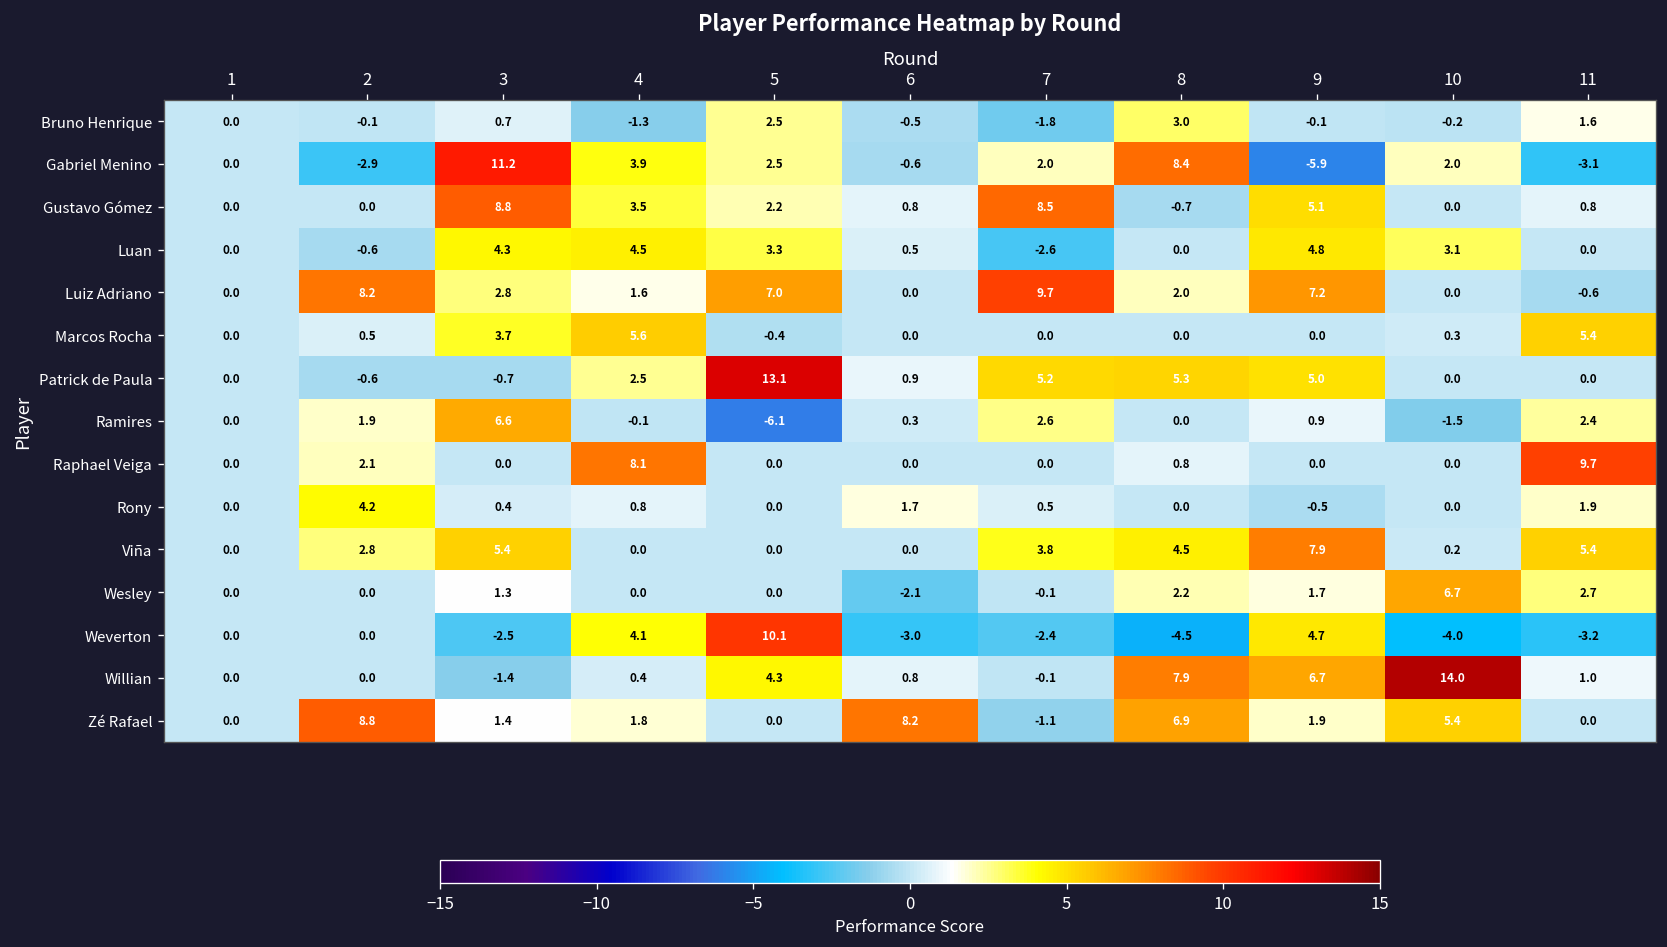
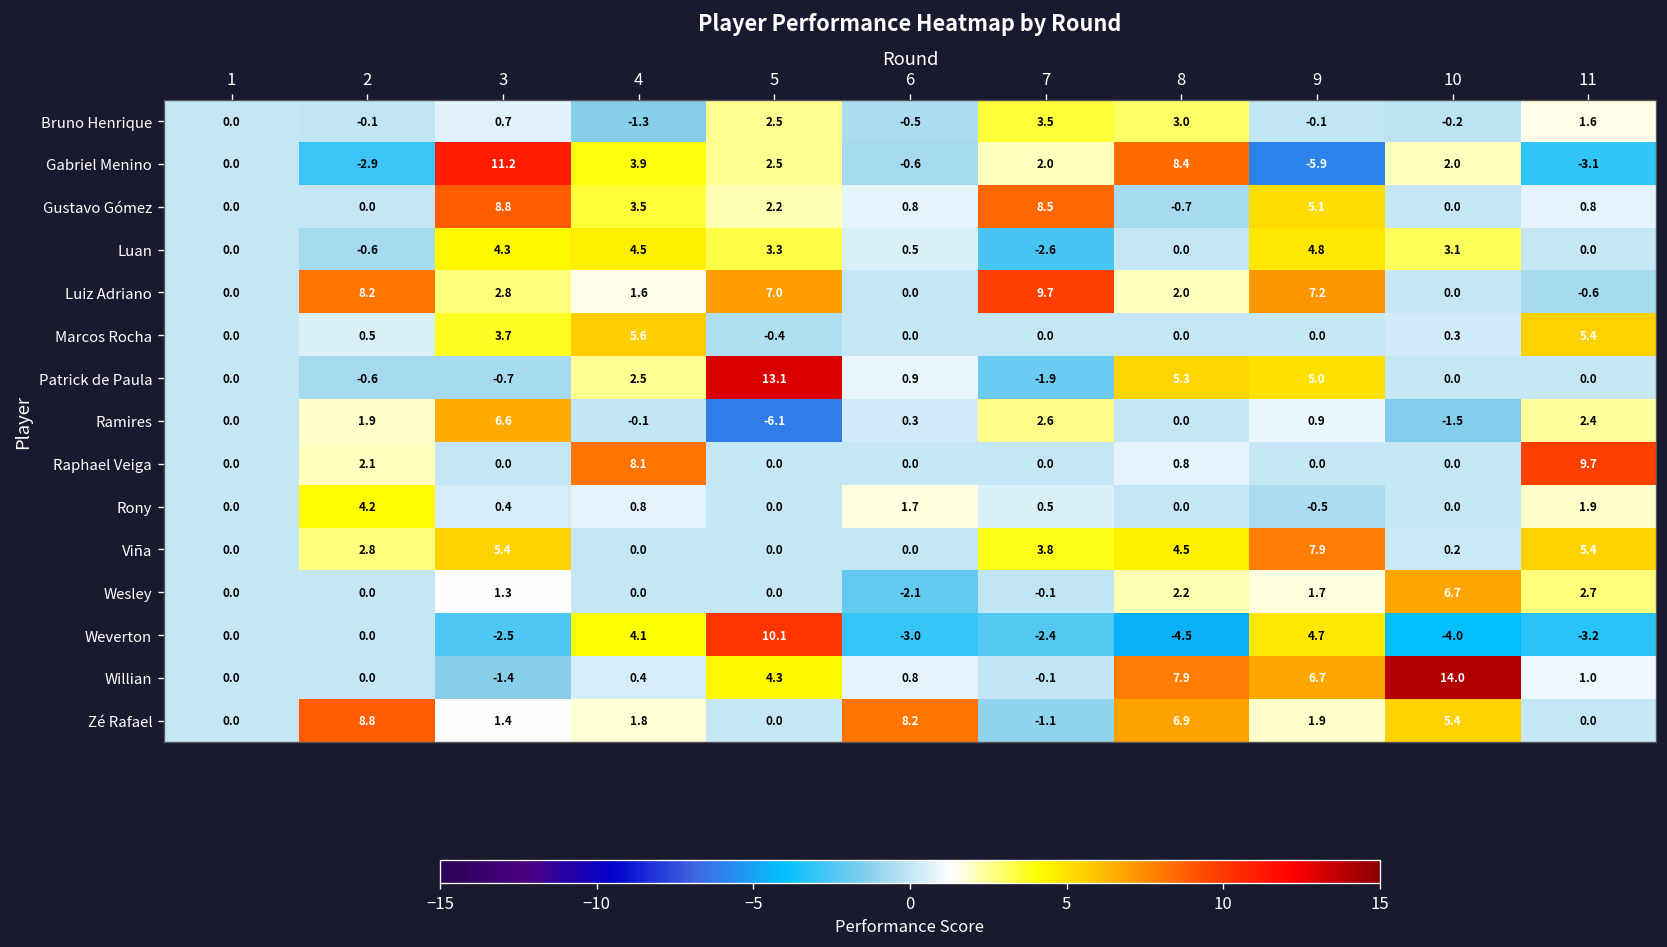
Bruno Henrique, 7: -1.8 -> 3.5
Patrick de Paula, 7: 5.2 -> -1.9
